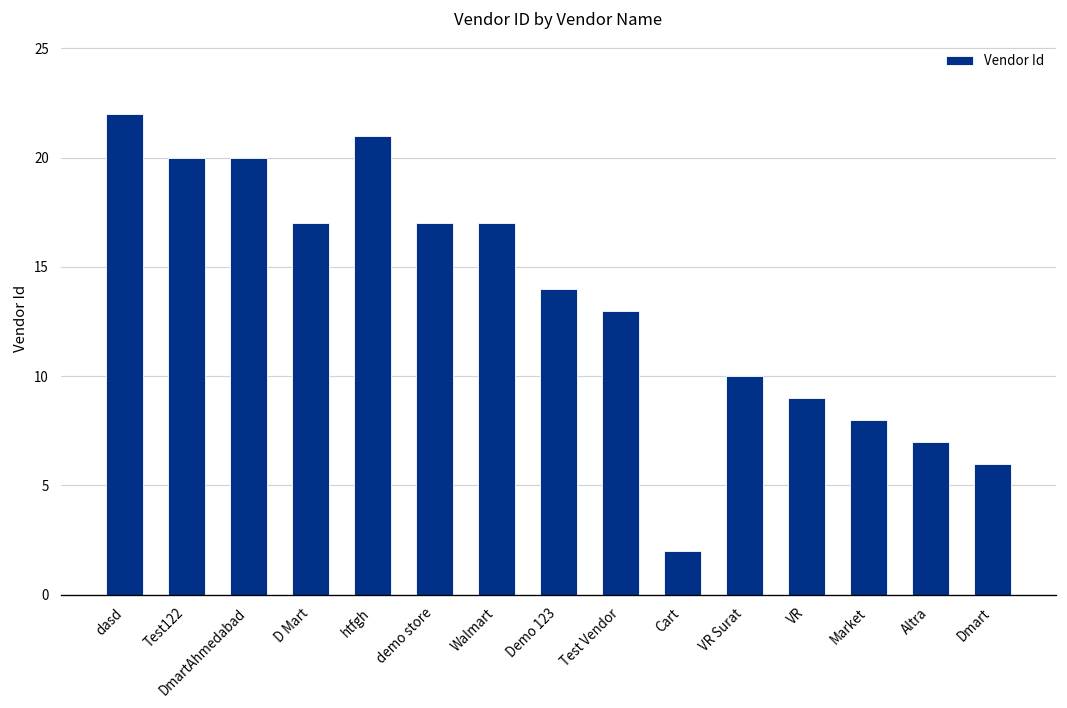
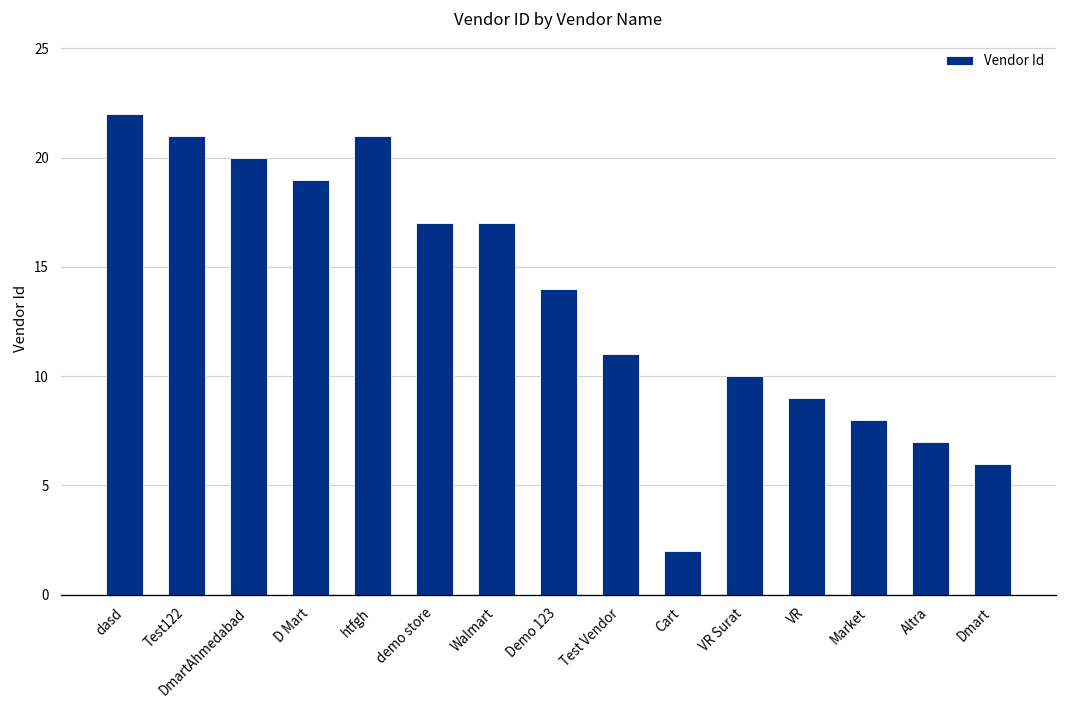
Test122: 20 -> 21
D Mart: 17 -> 19
Test Vendor: 13 -> 11
